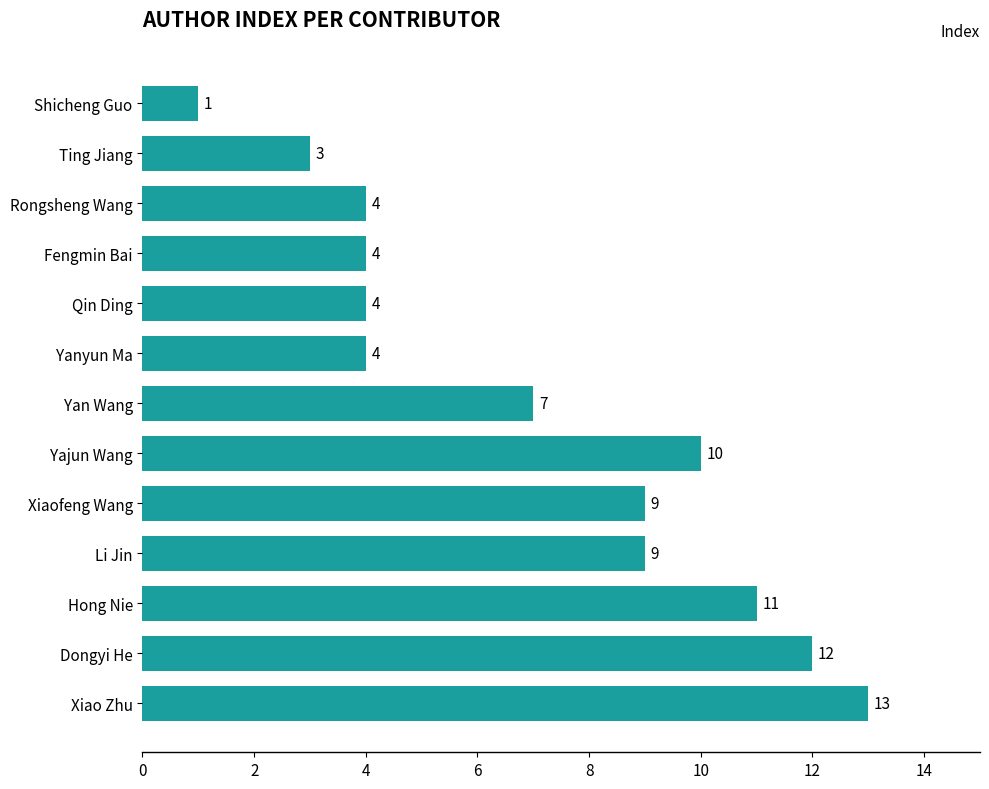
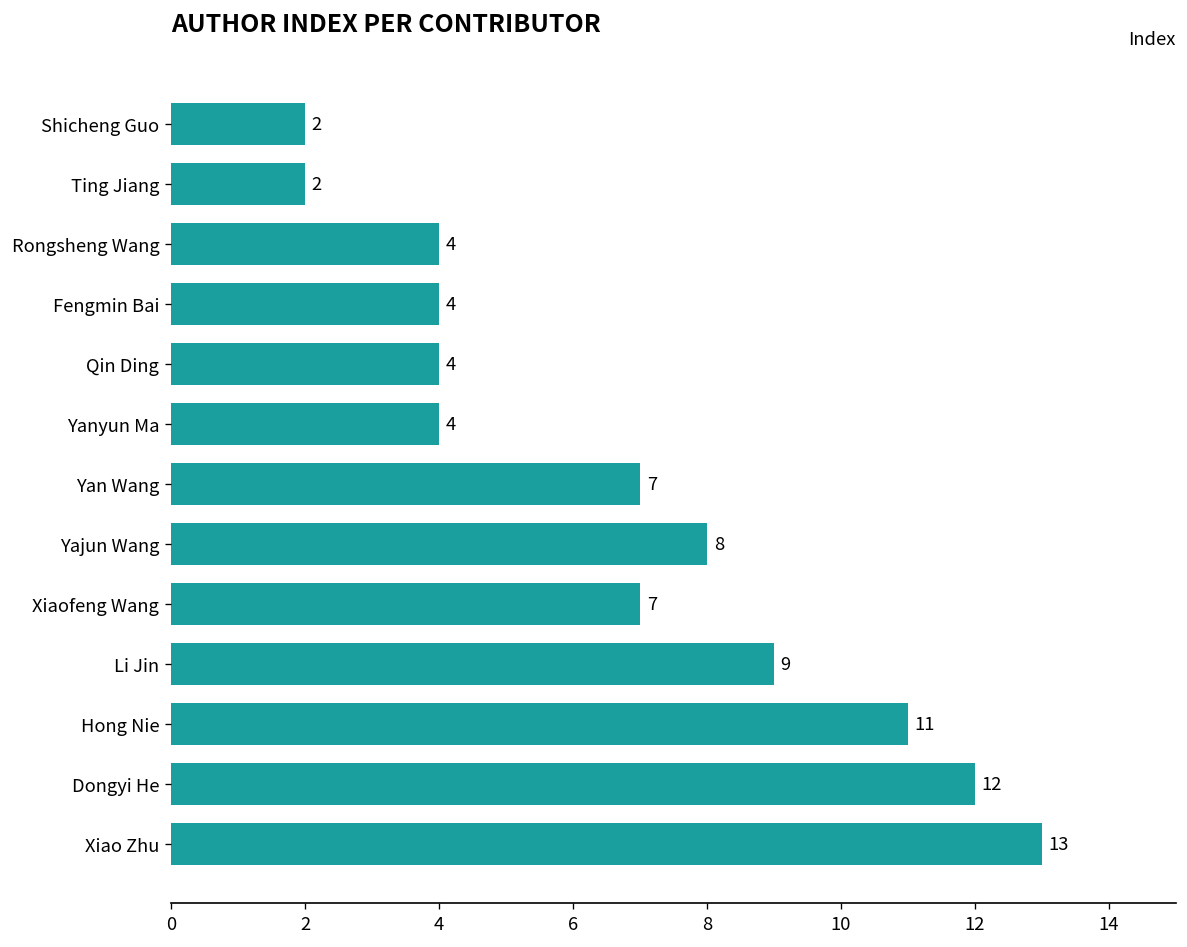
Shicheng Guo: 1 -> 2
Ting Jiang: 3 -> 2
Yajun Wang: 10 -> 8
Xiaofeng Wang: 9 -> 7
